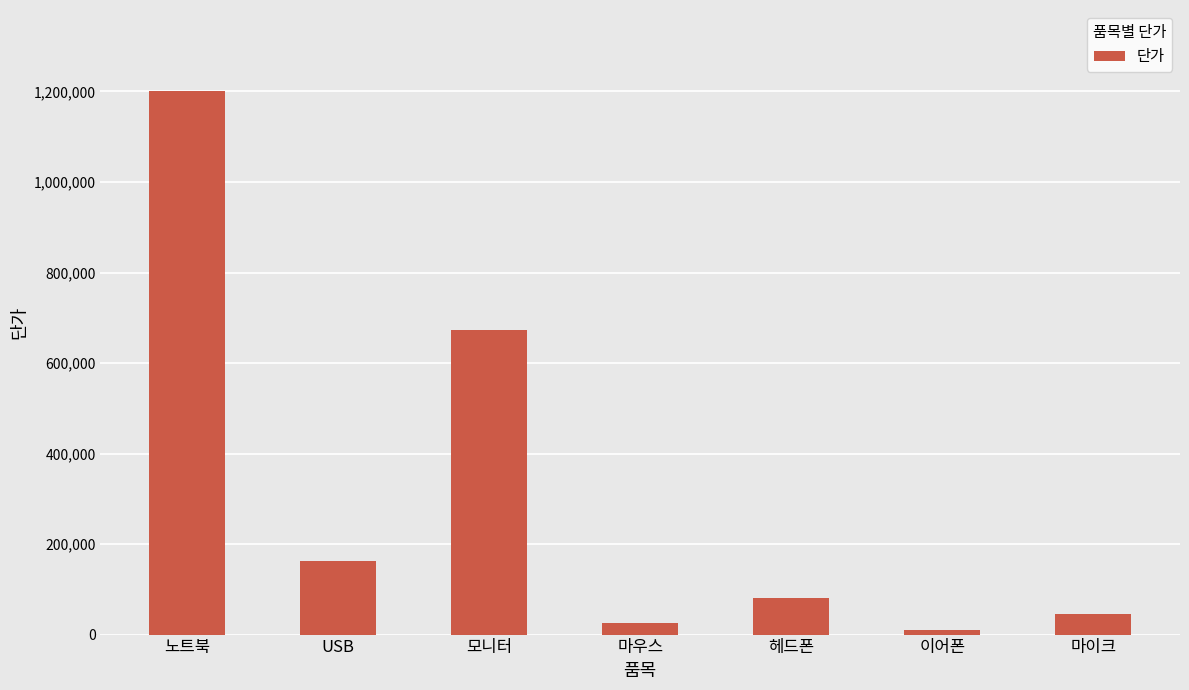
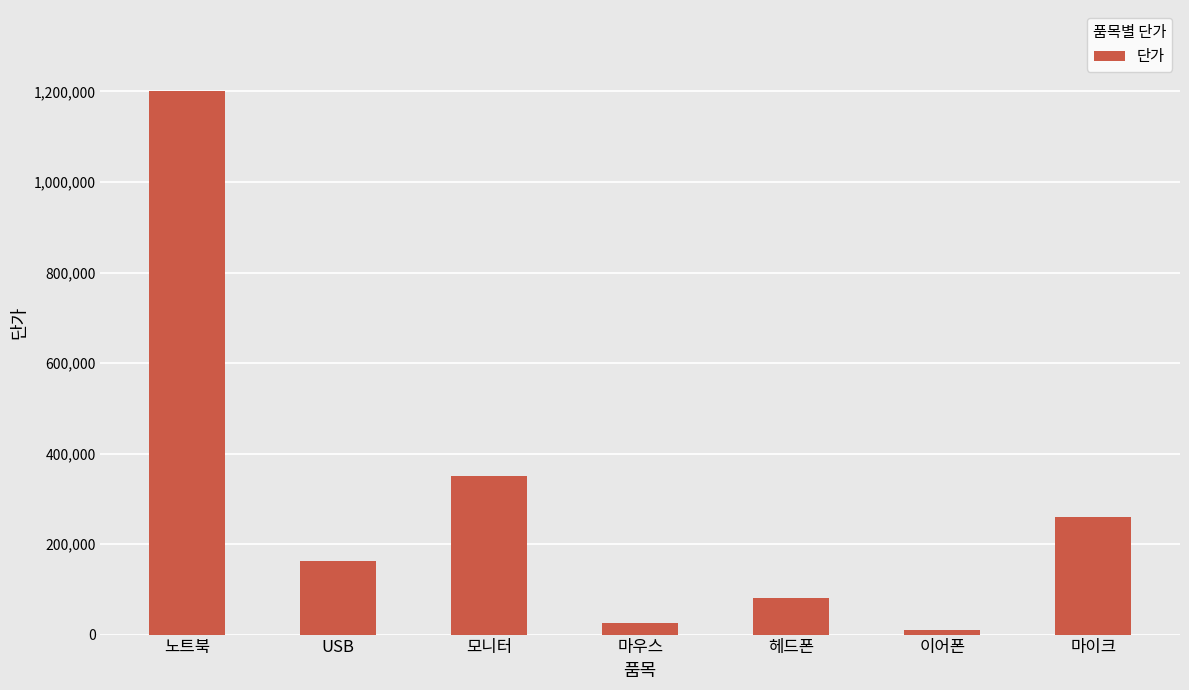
모니터: 670,000 -> 350,000
마이크: 50,000 -> 260,000
